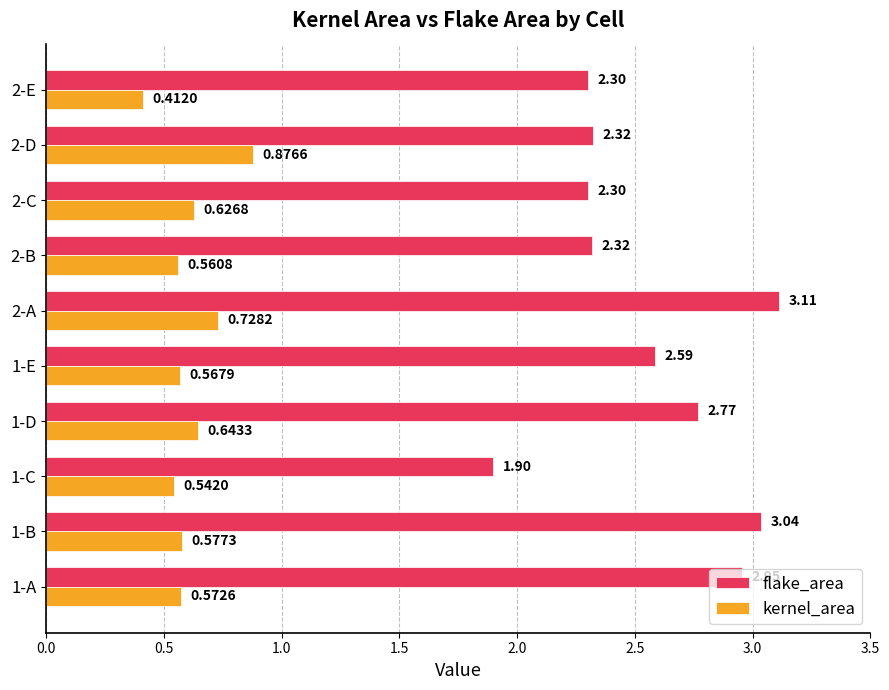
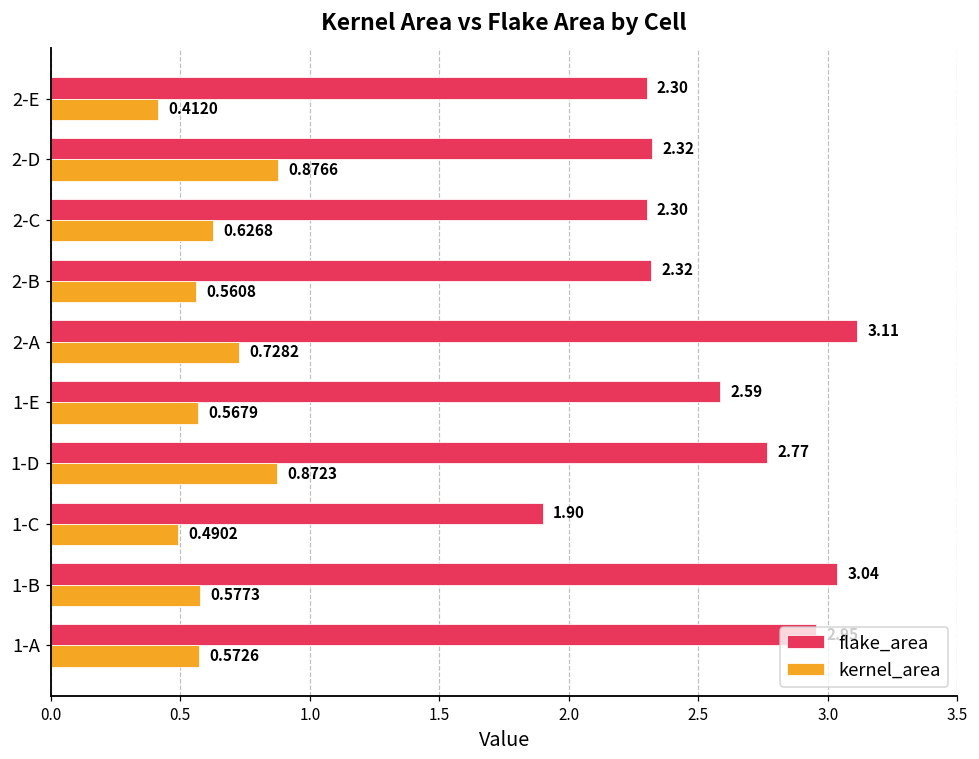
kernel_area, 1-D: 0.6433 -> 0.8723
kernel_area, 1-C: 0.5420 -> 0.4902
